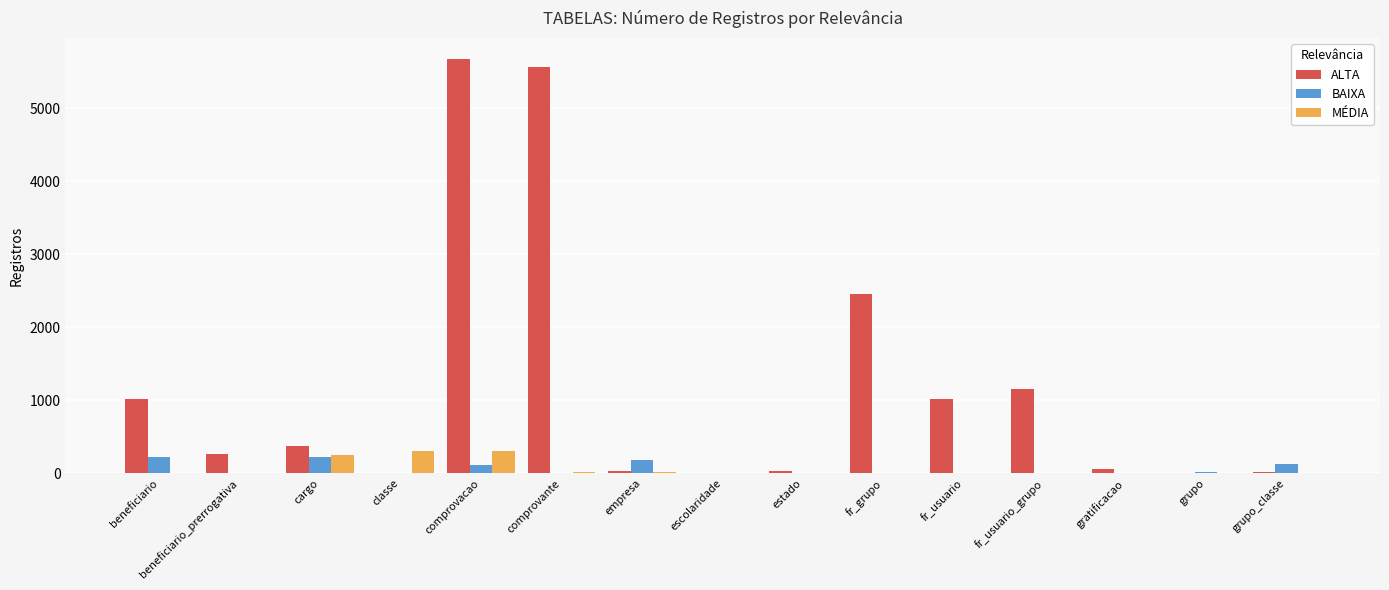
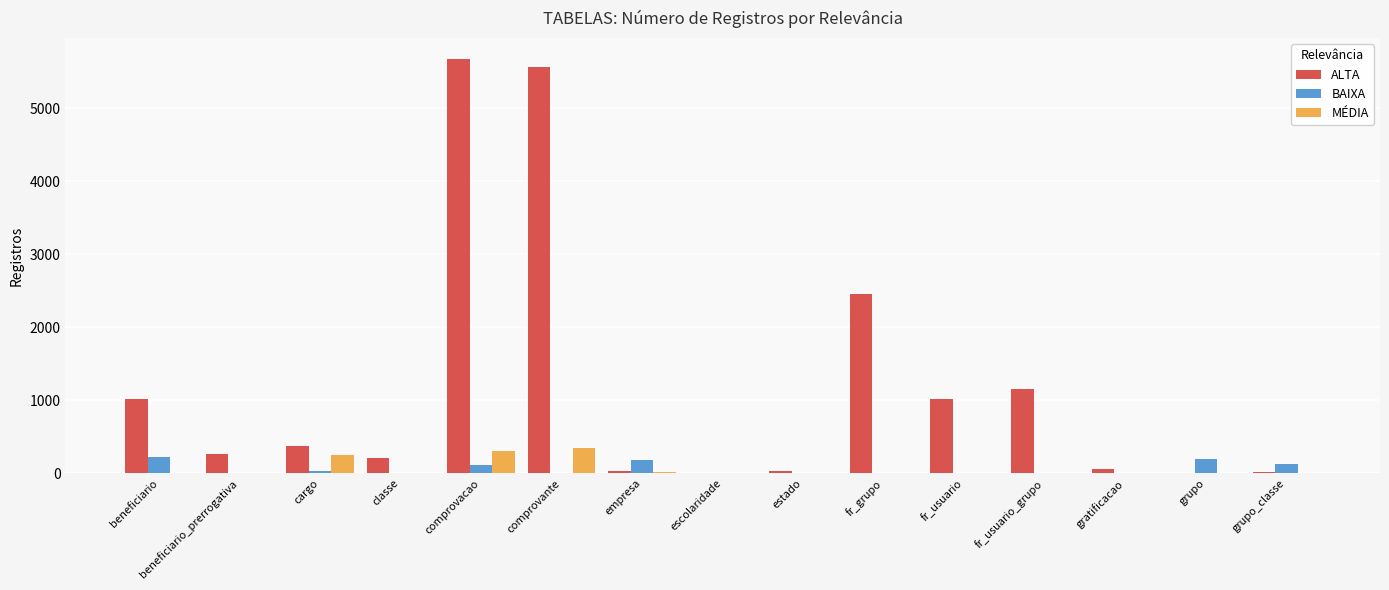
BAIXA, cargo: 200 -> 0
ALTA, classe: 0 -> 200
MÉDIA, classe: 300 -> 0
MÉDIA, comprovante: 0 -> 300
BAIXA, grupo: 0 -> 200
